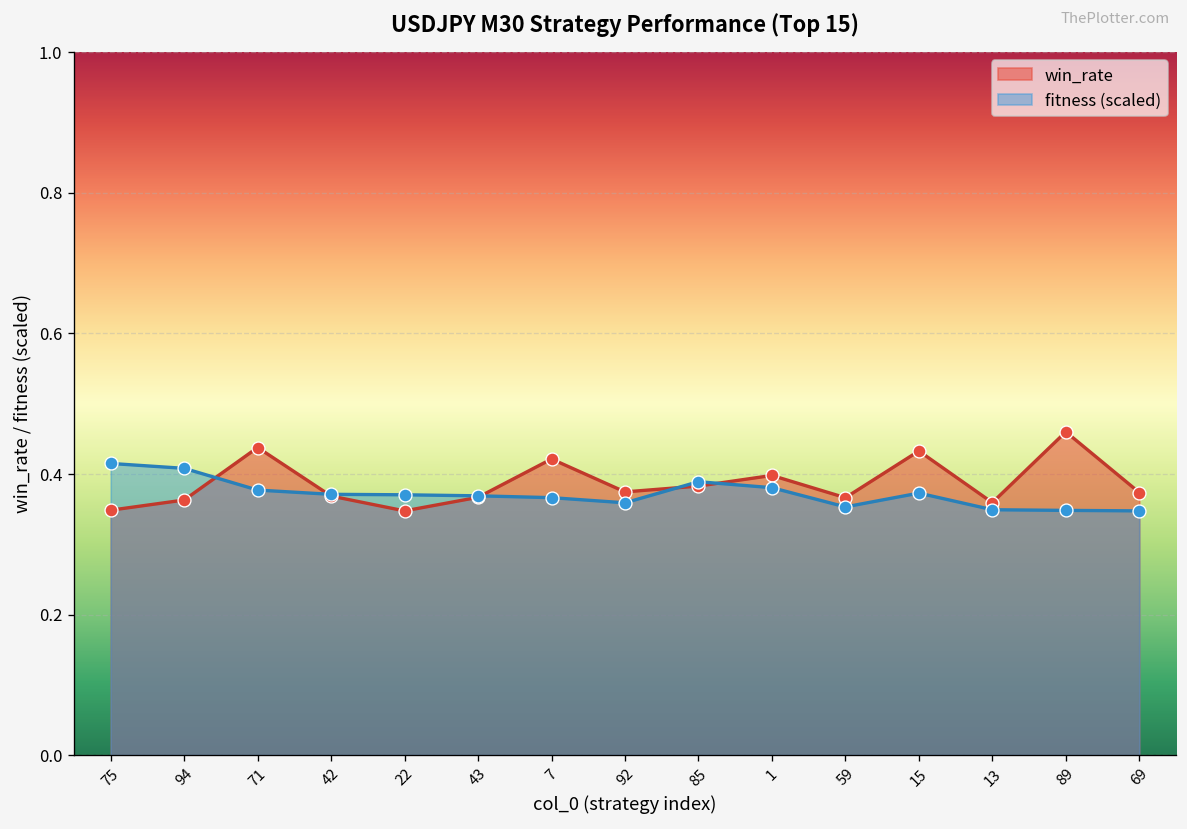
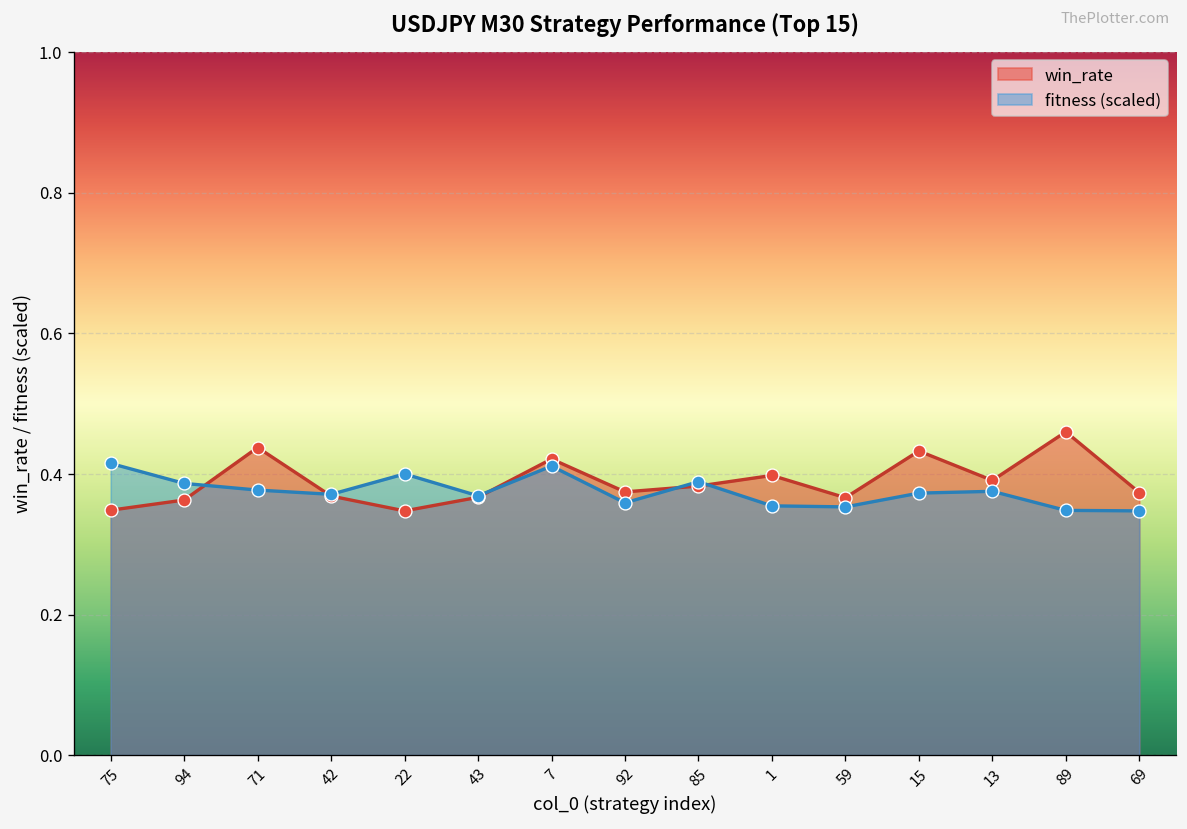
fitness (scaled), 94: 0.41 -> 0.39
fitness (scaled), 22: 0.37 -> 0.40
fitness (scaled), 7: 0.37 -> 0.41
fitness (scaled), 1: 0.38 -> 0.35
win_rate, 13: 0.36 -> 0.39
fitness (scaled), 13: 0.35 -> 0.38
